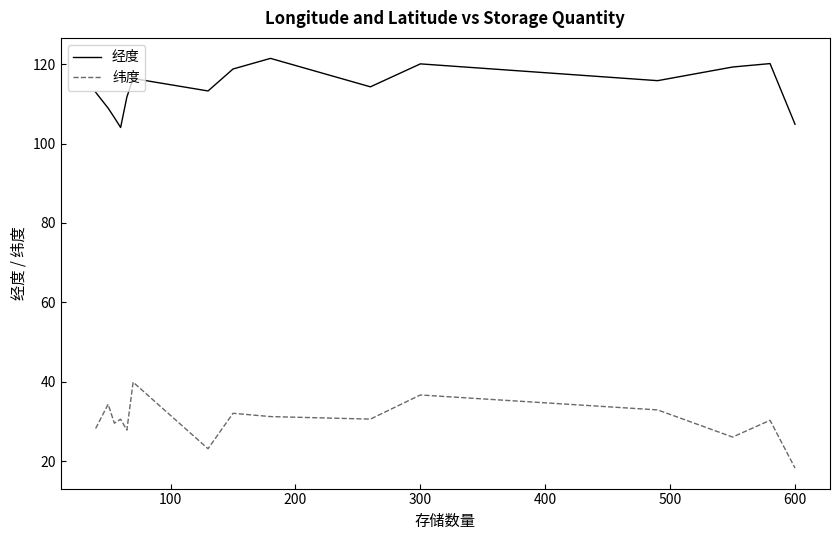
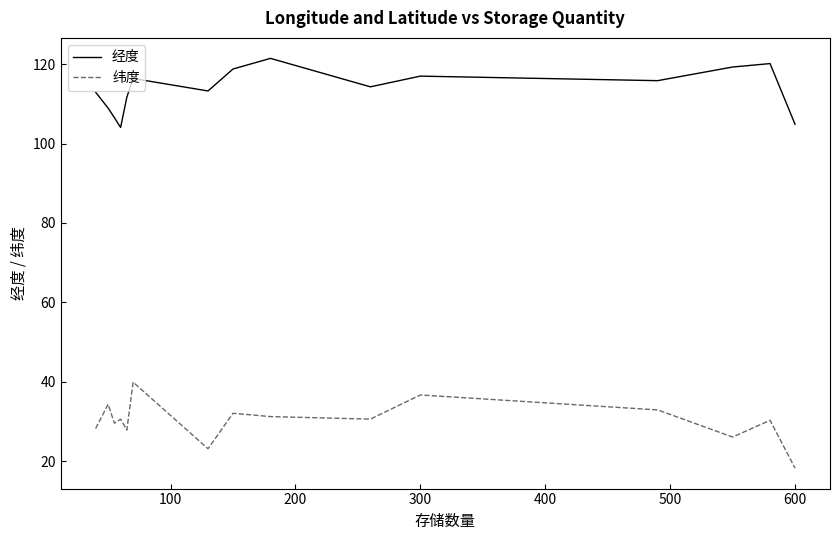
经度, 300: 120 -> 117
